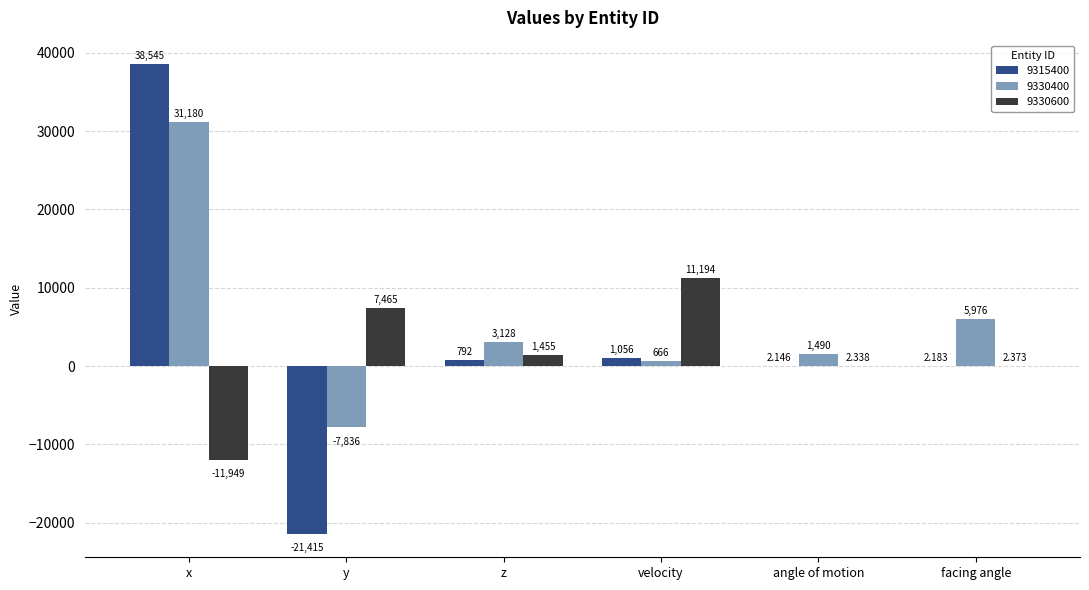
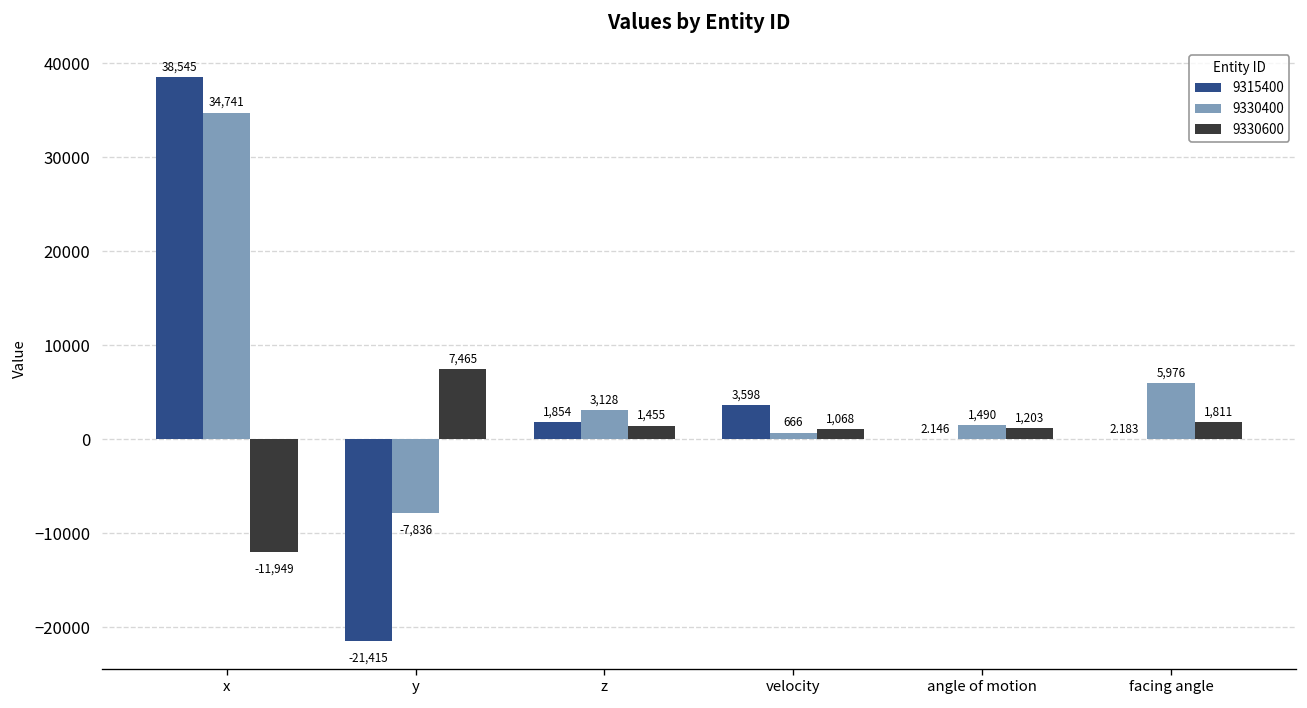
9330400, x: 31,180 -> 34,741
9315400, z: 792 -> 1,854
9315400, velocity: 1,056 -> 3,598
9330600, velocity: 11,194 -> 1,068
9330600, angle of motion: 2.338 -> 1,203
9330600, facing angle: 2.373 -> 1,811
